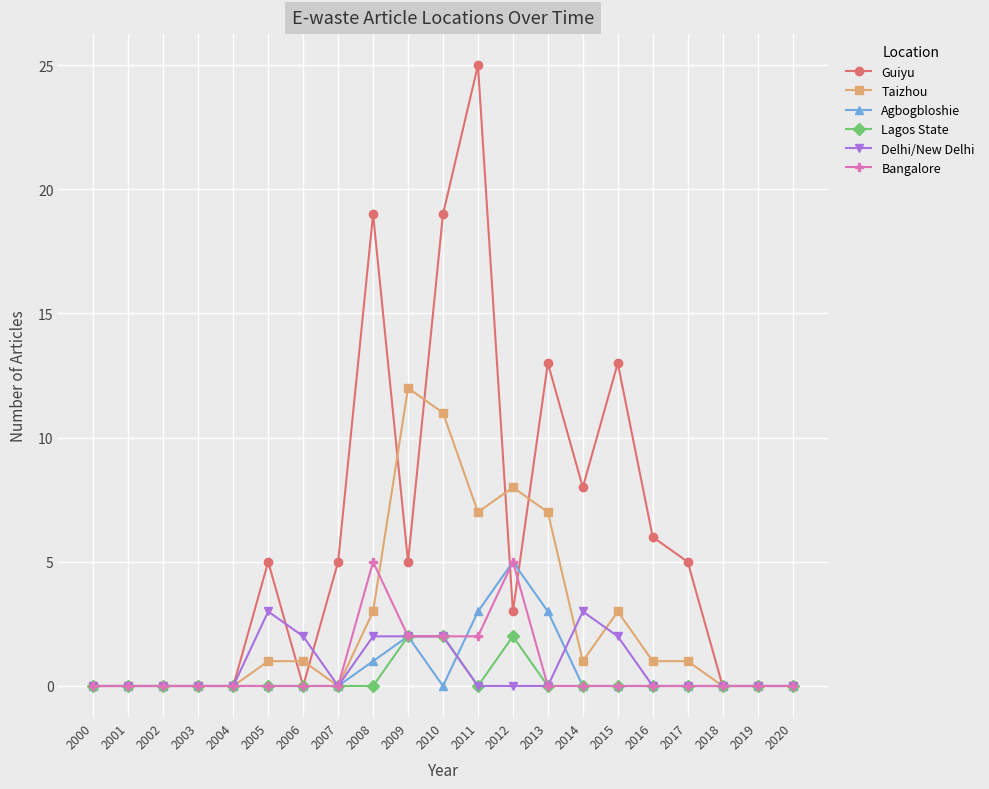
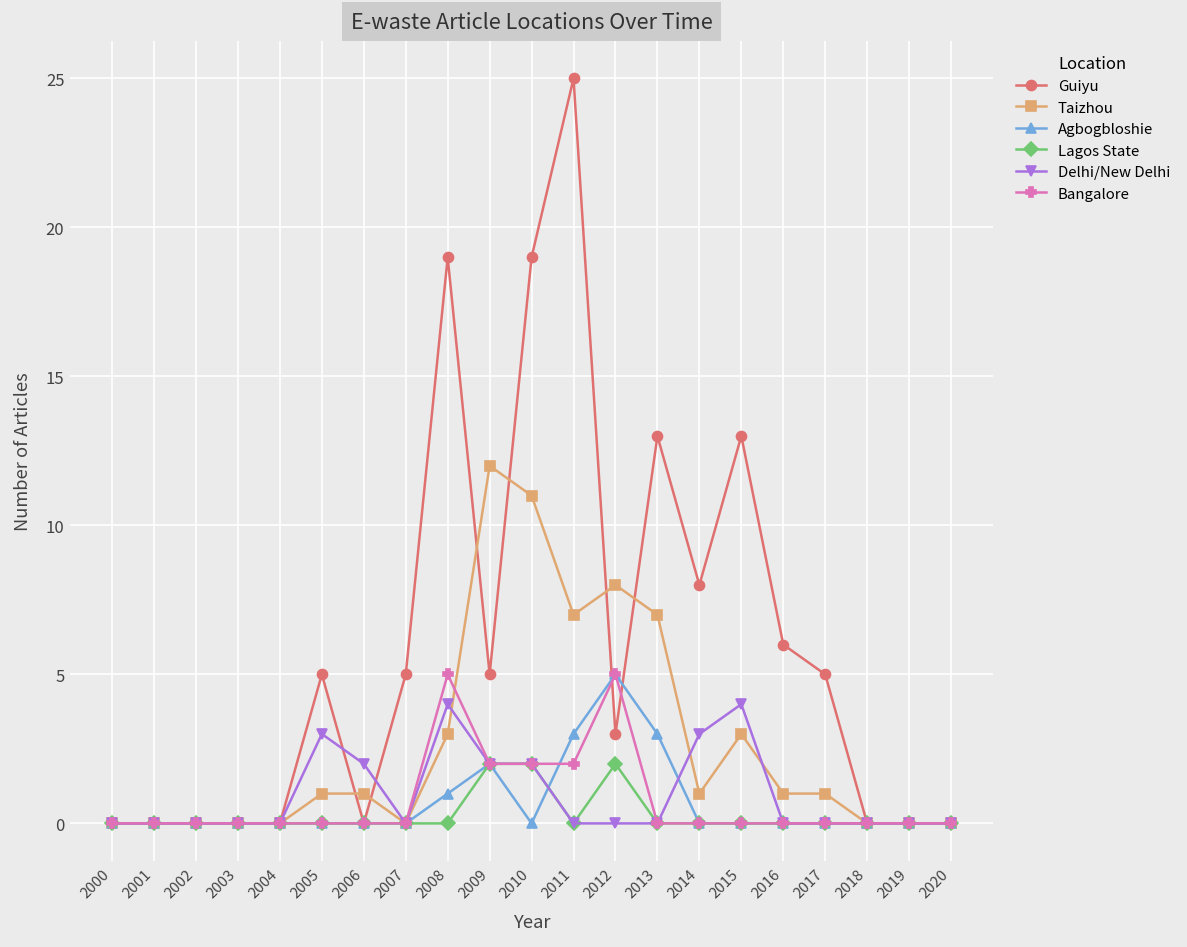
Delhi/New Delhi, 2008: 2 -> 4
Delhi/New Delhi, 2015: 2 -> 4
